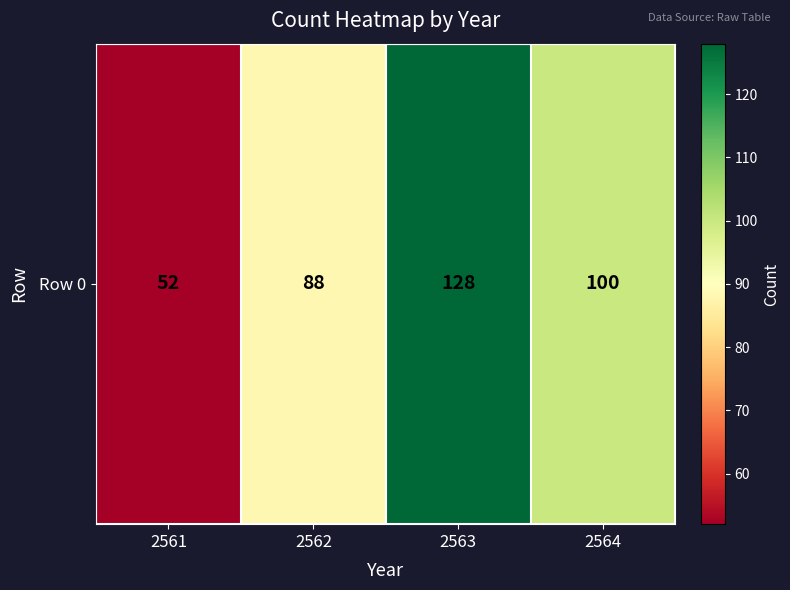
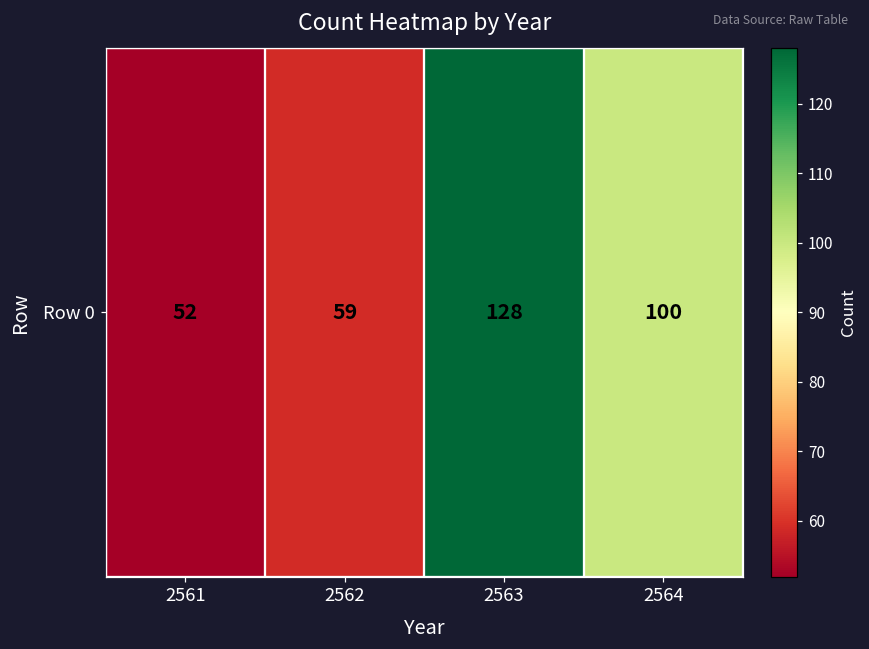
Row 0, 2562: 88 -> 59
